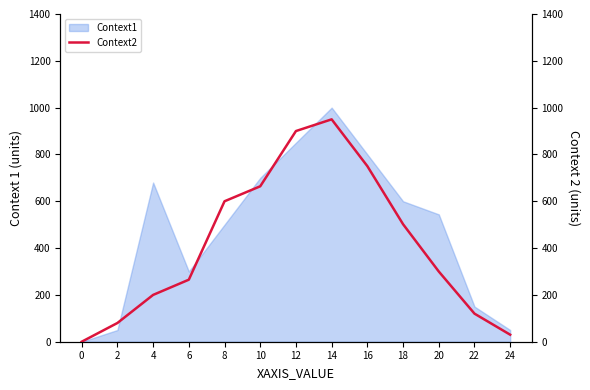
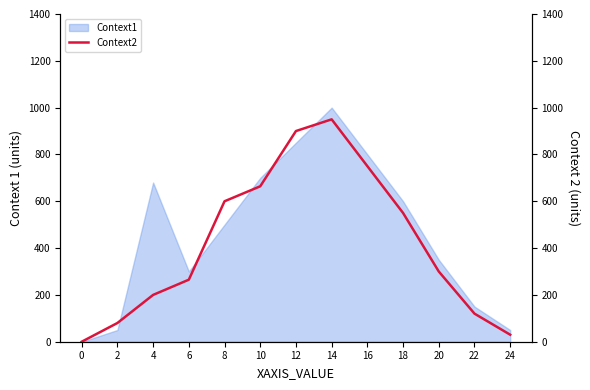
Context1, 20: 540 -> 350
Context2, 18: 500 -> 550
